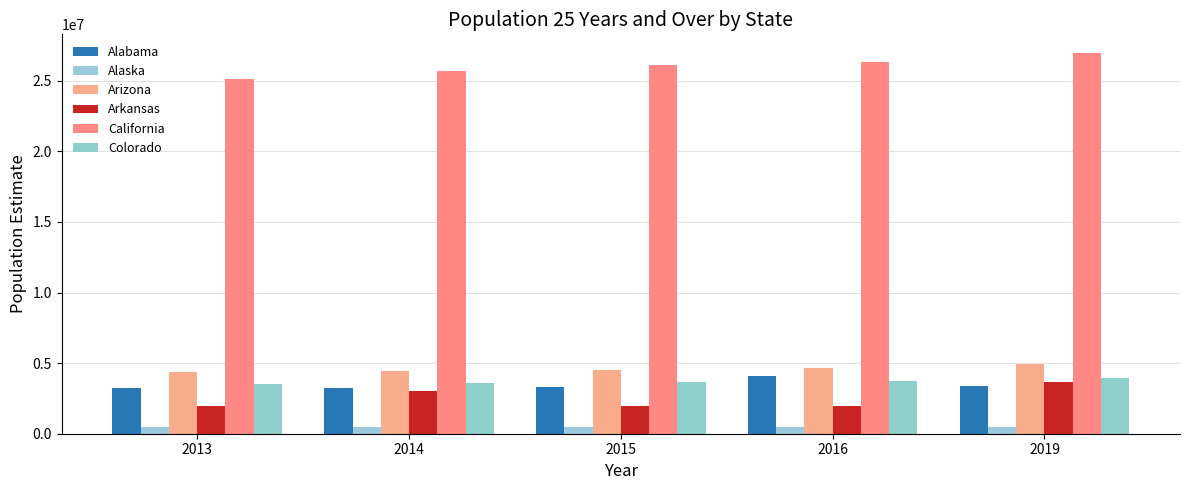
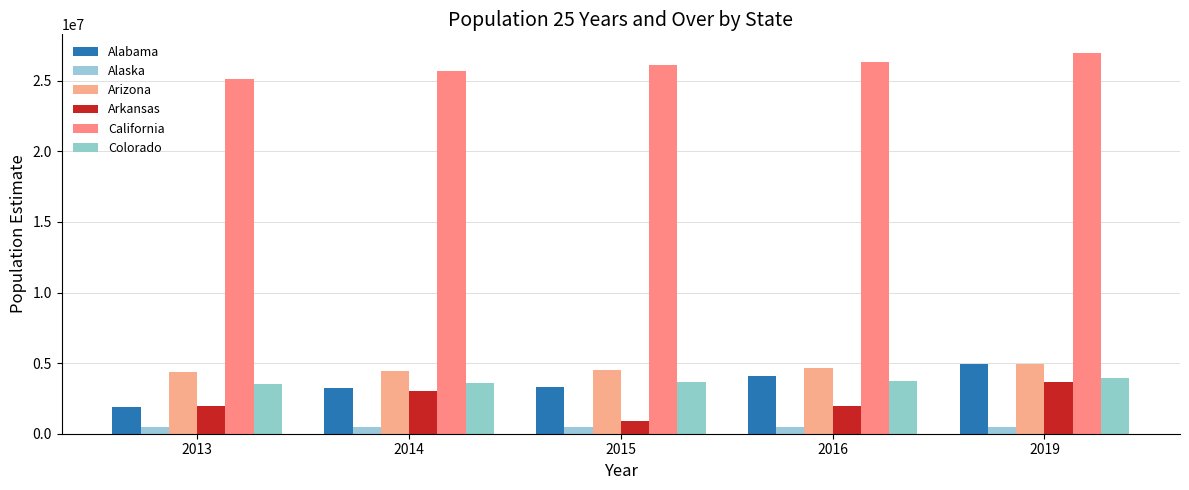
Alabama, 2013: 3200000 -> 1900000
Arkansas, 2015: 2000000 -> 900000
Alabama, 2019: 3400000 -> 4900000
